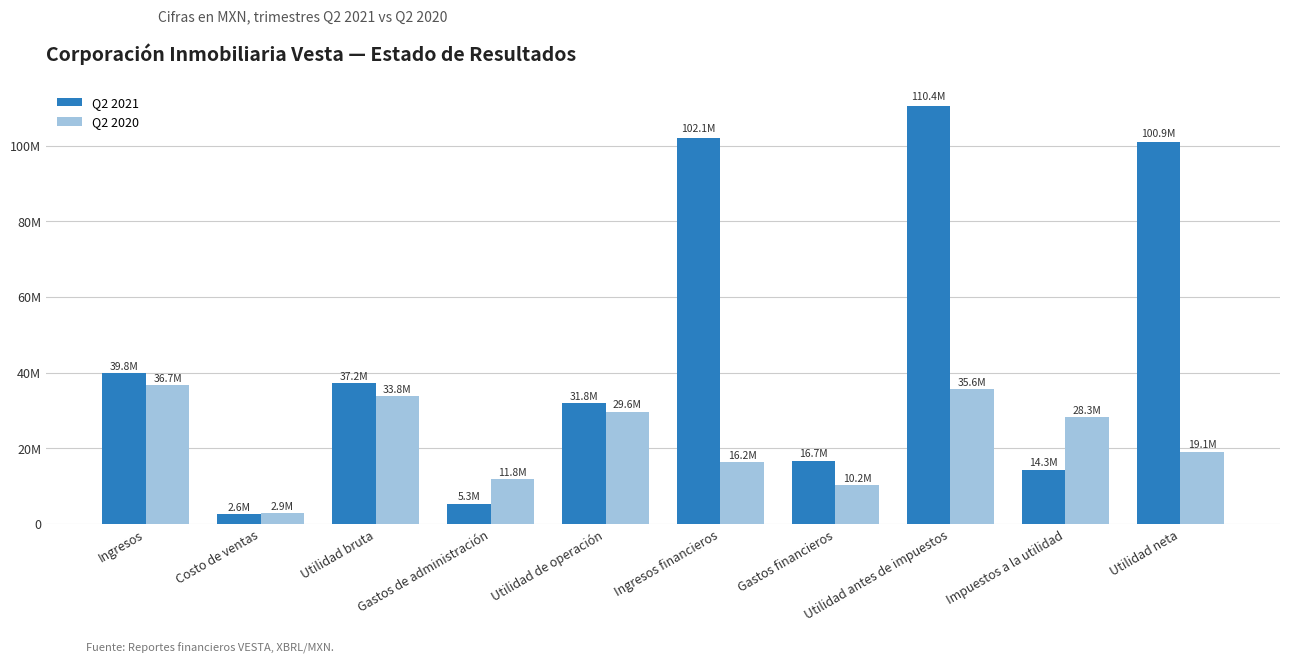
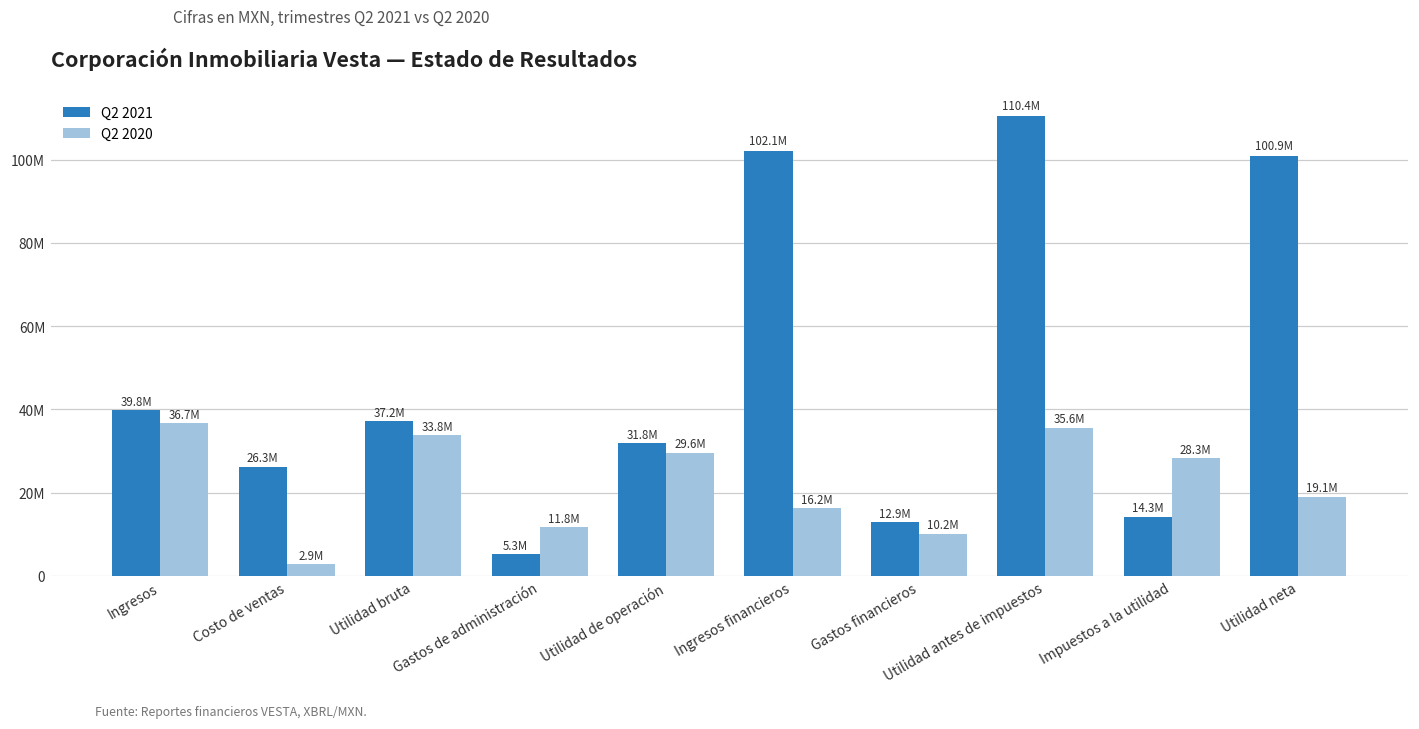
Q2 2021, Costo de ventas: 2.6M -> 26.3M
Q2 2021, Gastos financieros: 16.7M -> 12.9M
